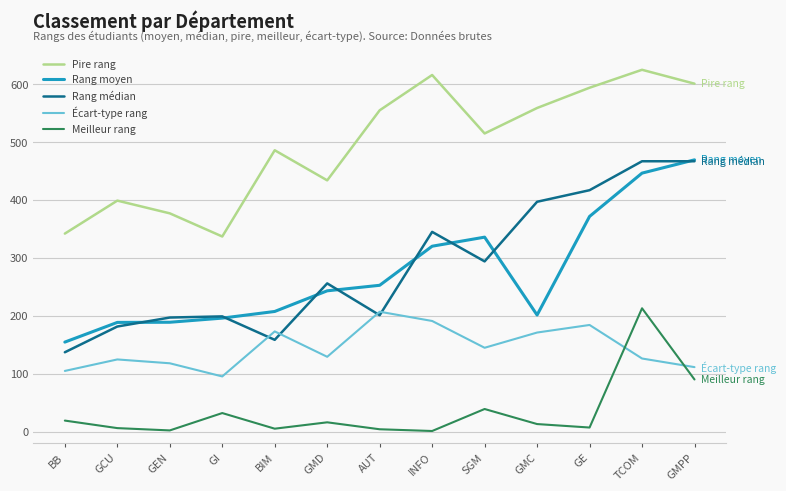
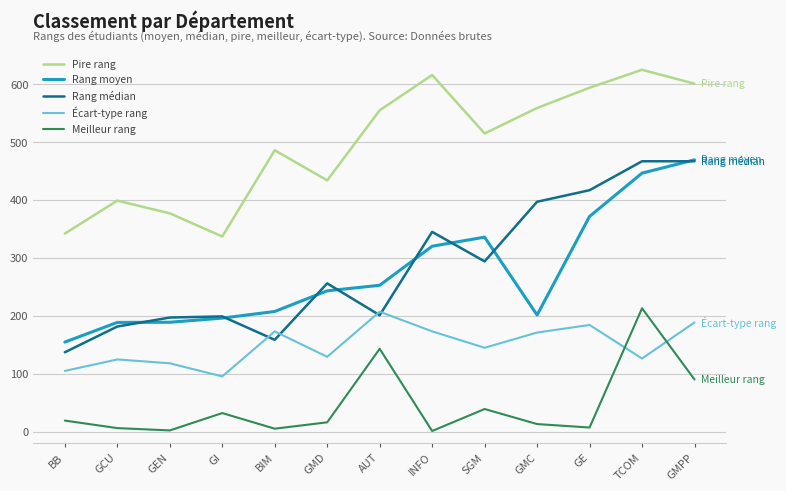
Meilleur rang, AUT: 0 -> 140
Écart-type rang, INFO: 190 -> 170
Écart-type rang, GMPP: 110 -> 190
